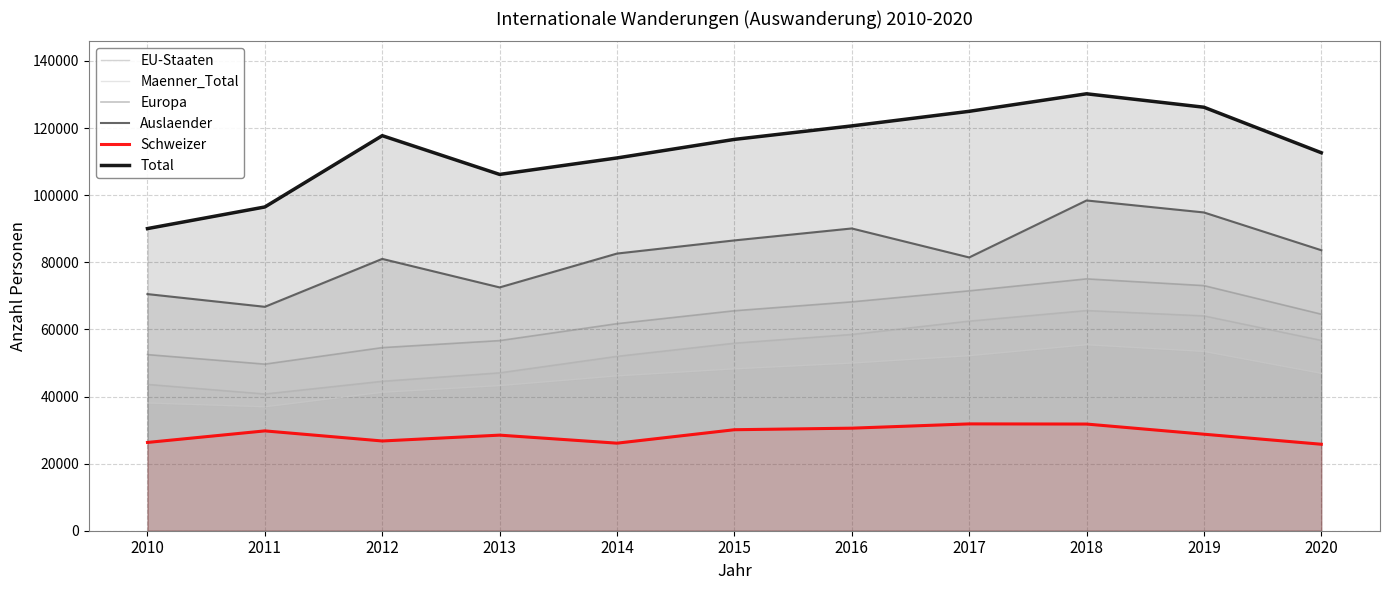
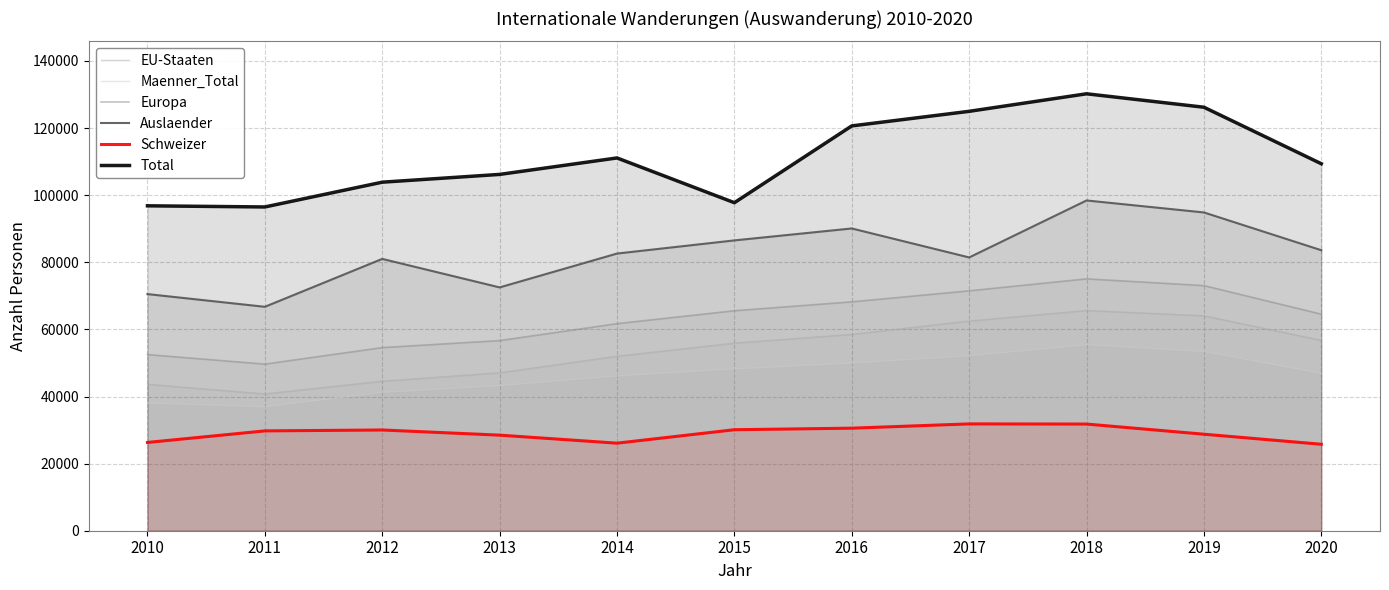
Total, 2010: 90000 -> 97000
Schweizer, 2012: 27000 -> 30000
Total, 2012: 118000 -> 104000
Total, 2015: 117000 -> 98000
Total, 2020: 113000 -> 109000
